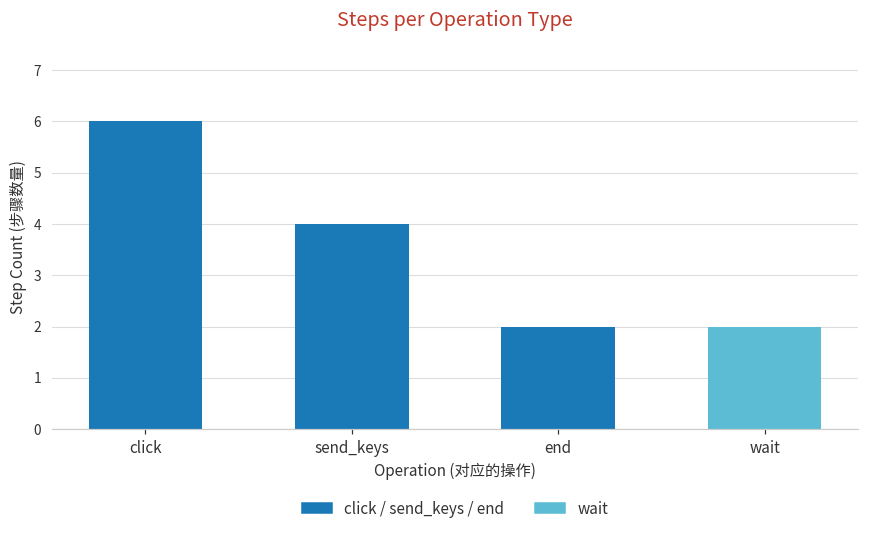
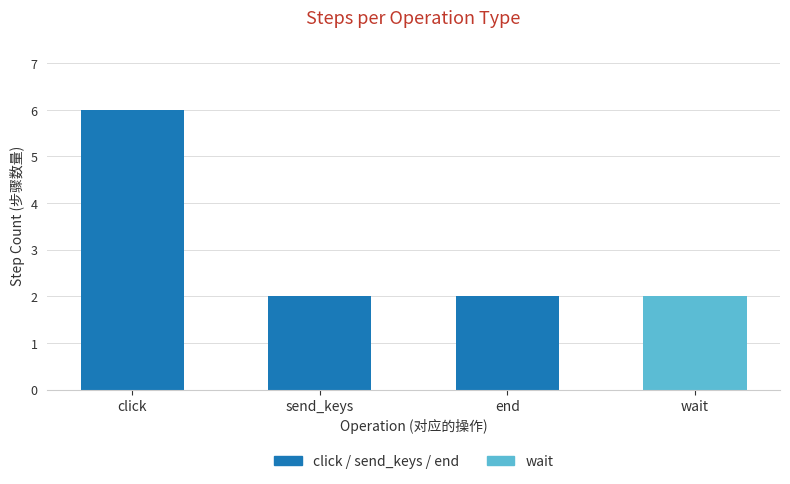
click / send_keys / end, send_keys: 4 -> 2
